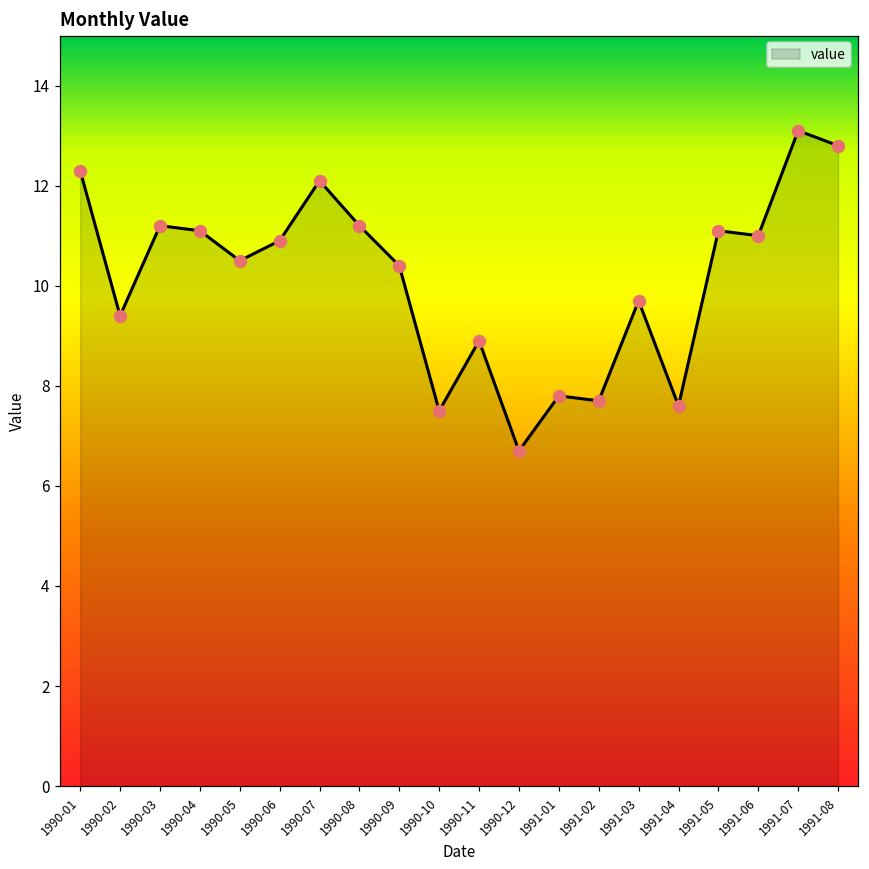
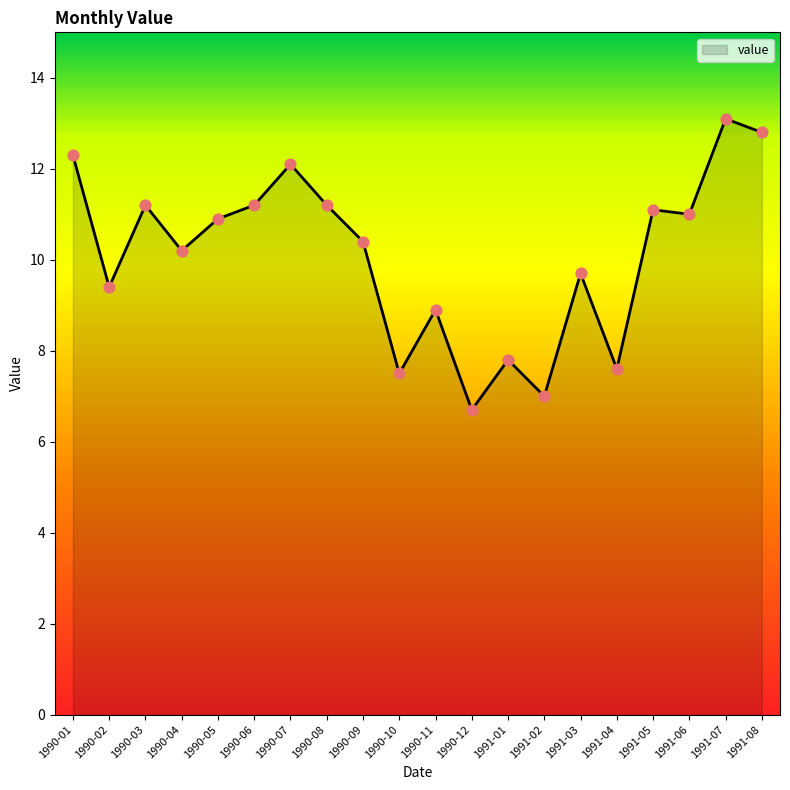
1990-04: 11.1 -> 10.2
1990-05: 10.5 -> 10.9
1990-06: 10.9 -> 11.2
1991-02: 7.7 -> 7.0
